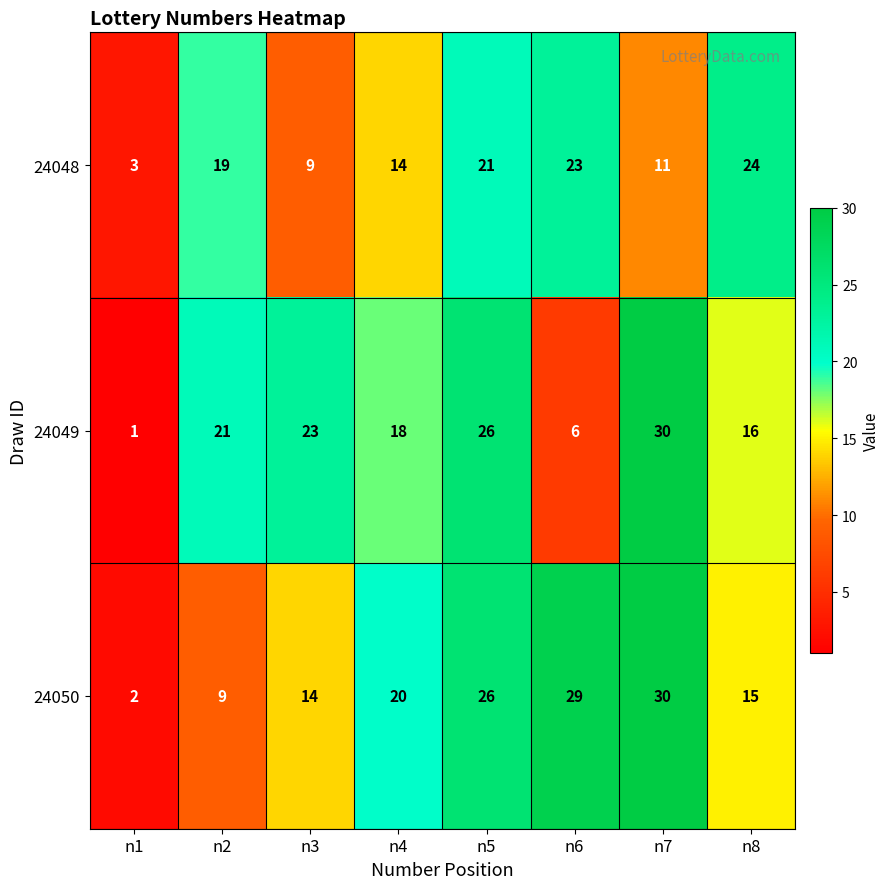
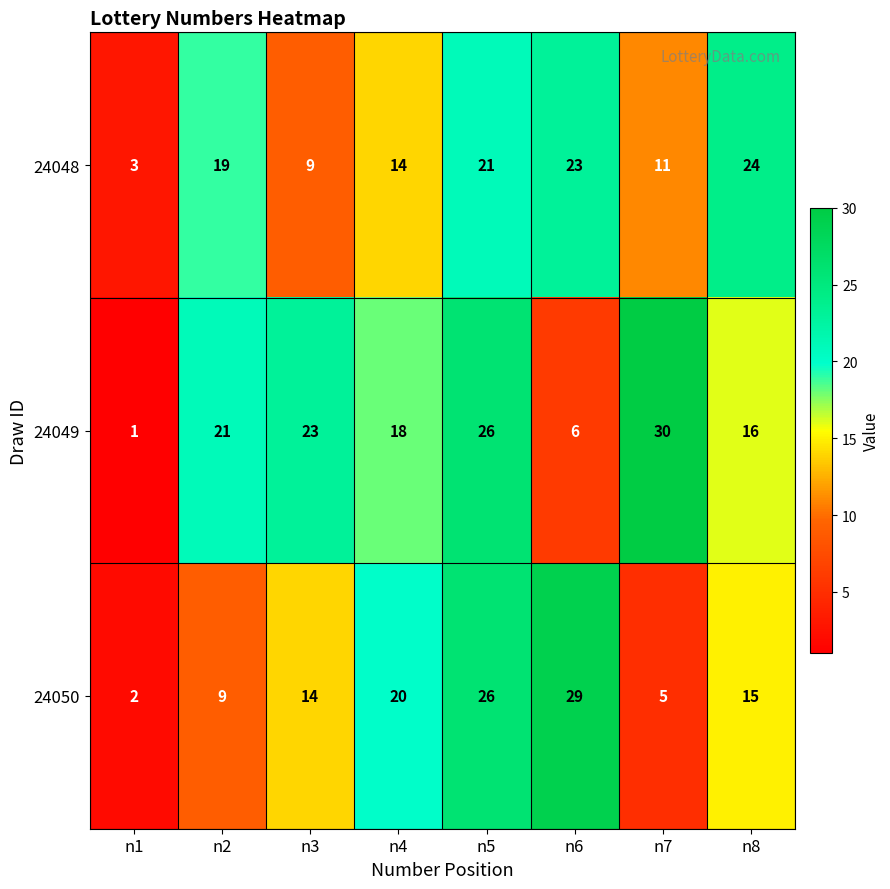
24050, n7: 30 -> 5
